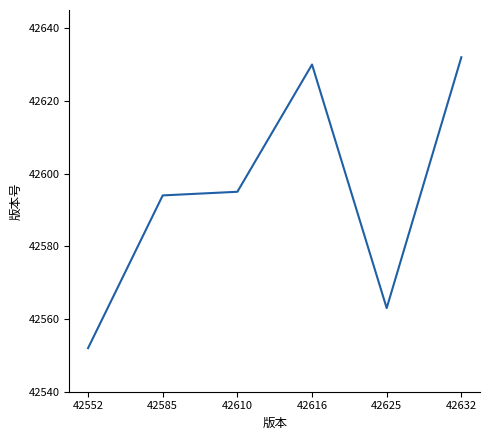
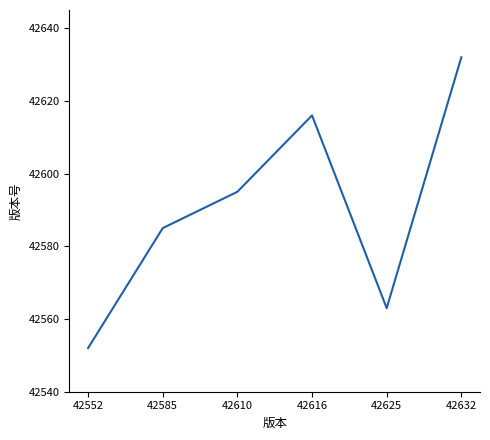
42585: 42594 -> 42585
42616: 42630 -> 42616
